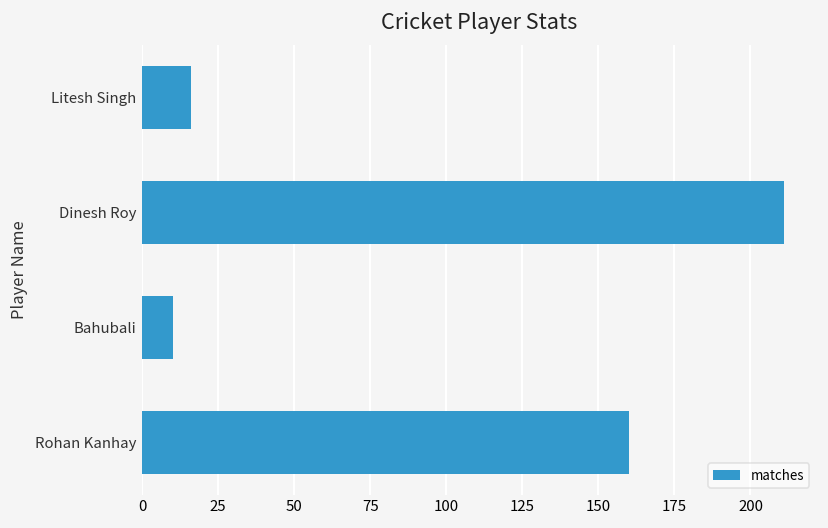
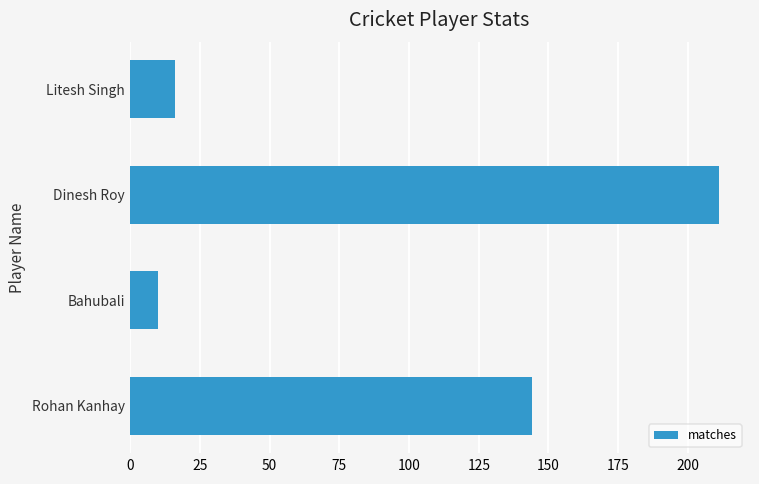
Rohan Kanhay: 160 -> 144
